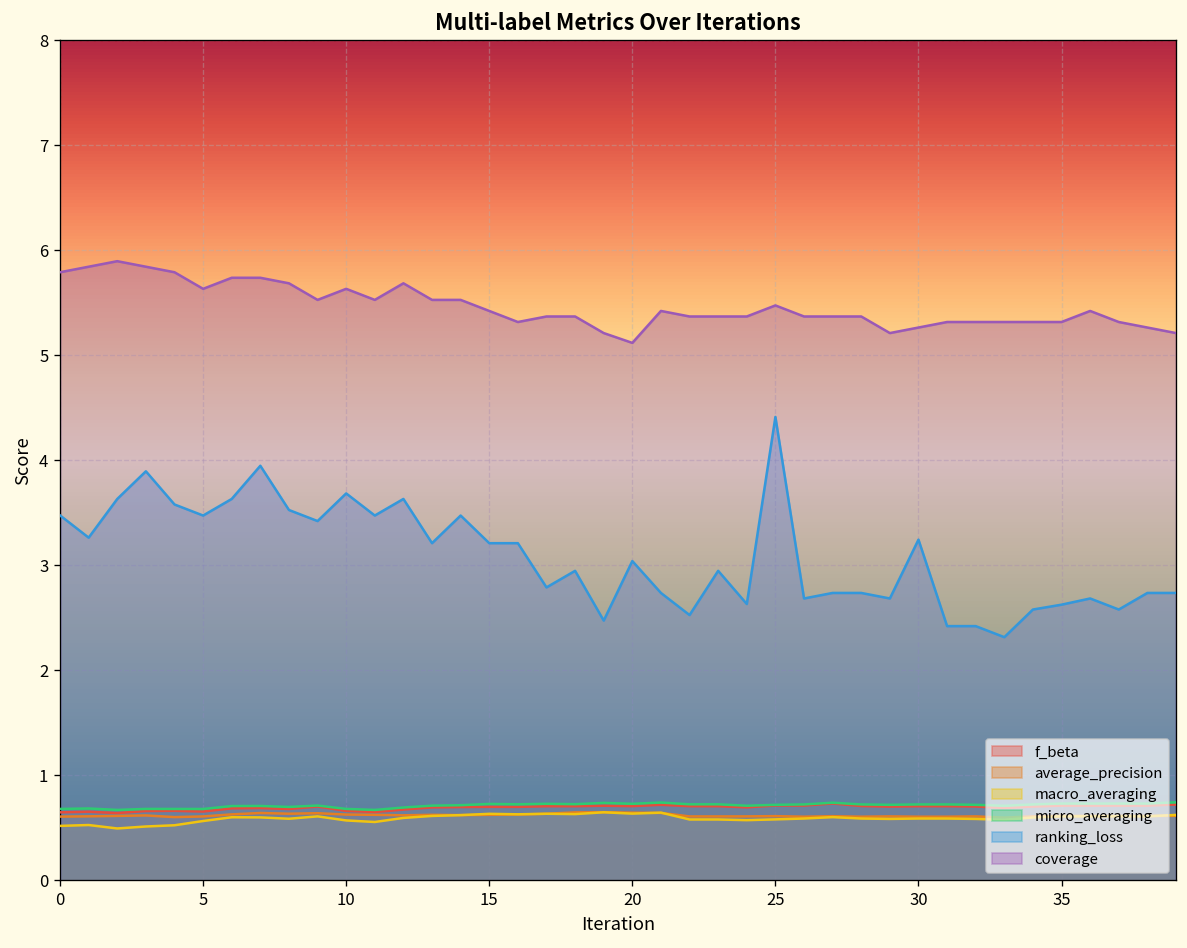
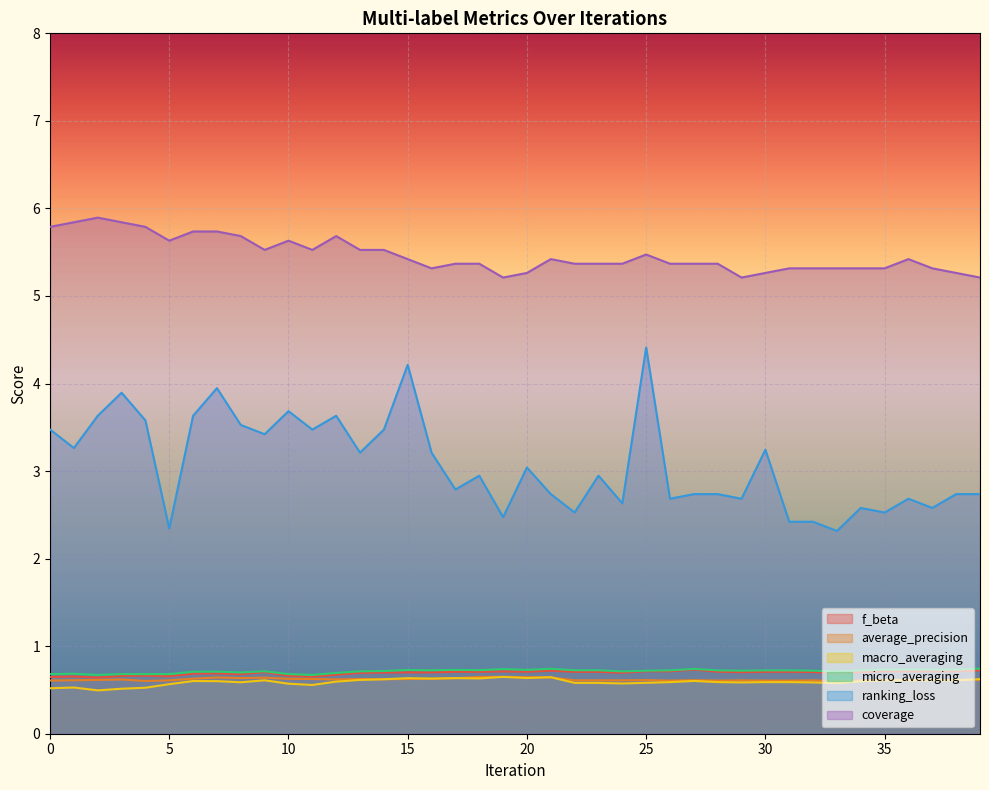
ranking_loss, 5: 3.5 -> 2.3
ranking_loss, 15: 3.2 -> 4.2
coverage, 20: 5.1 -> 5.3
ranking_loss, 35: 2.6 -> 2.5
